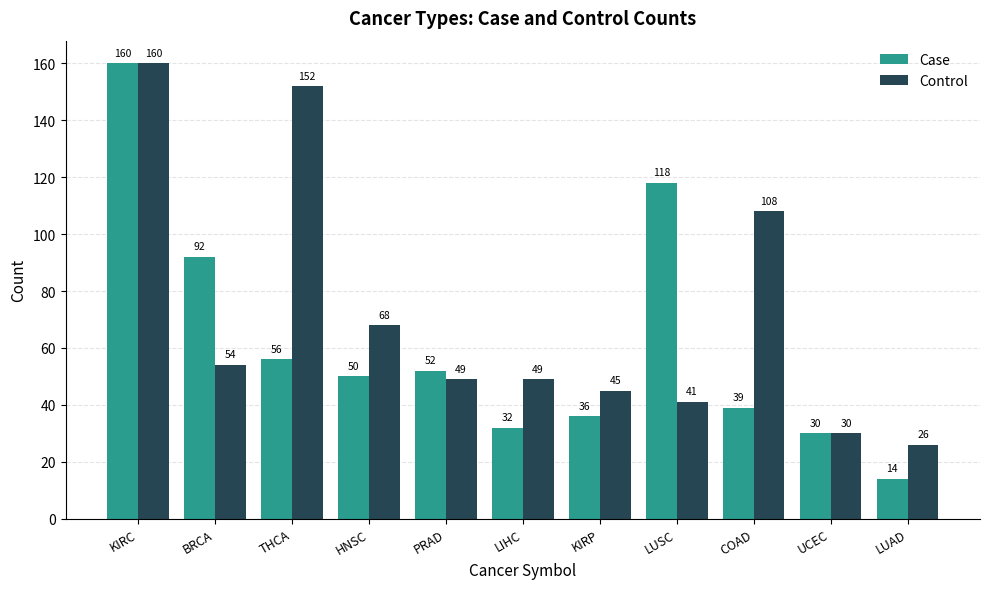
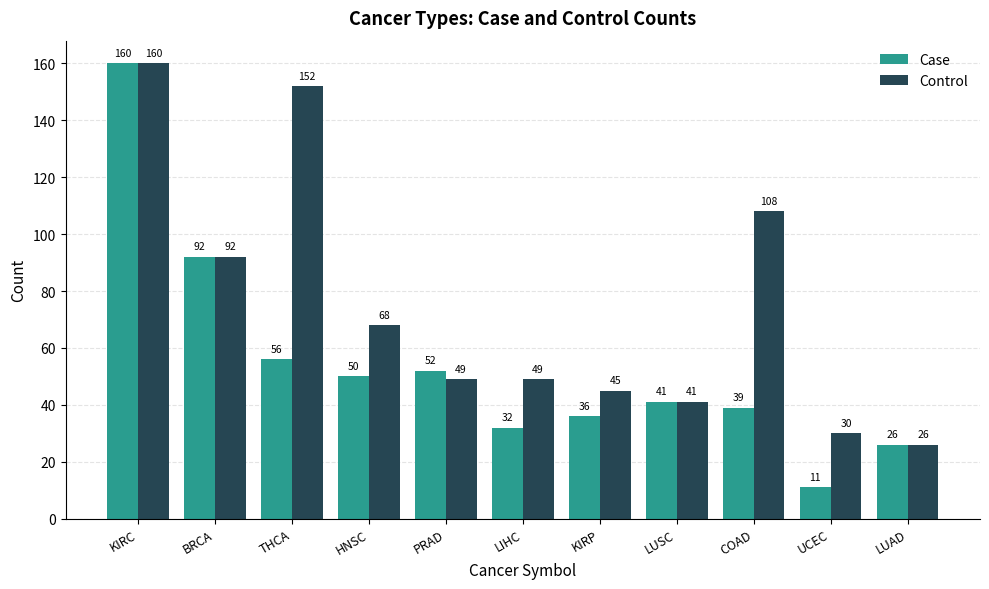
Control, BRCA: 54 -> 92
Case, LUSC: 118 -> 41
Case, UCEC: 30 -> 11
Case, LUAD: 14 -> 26
